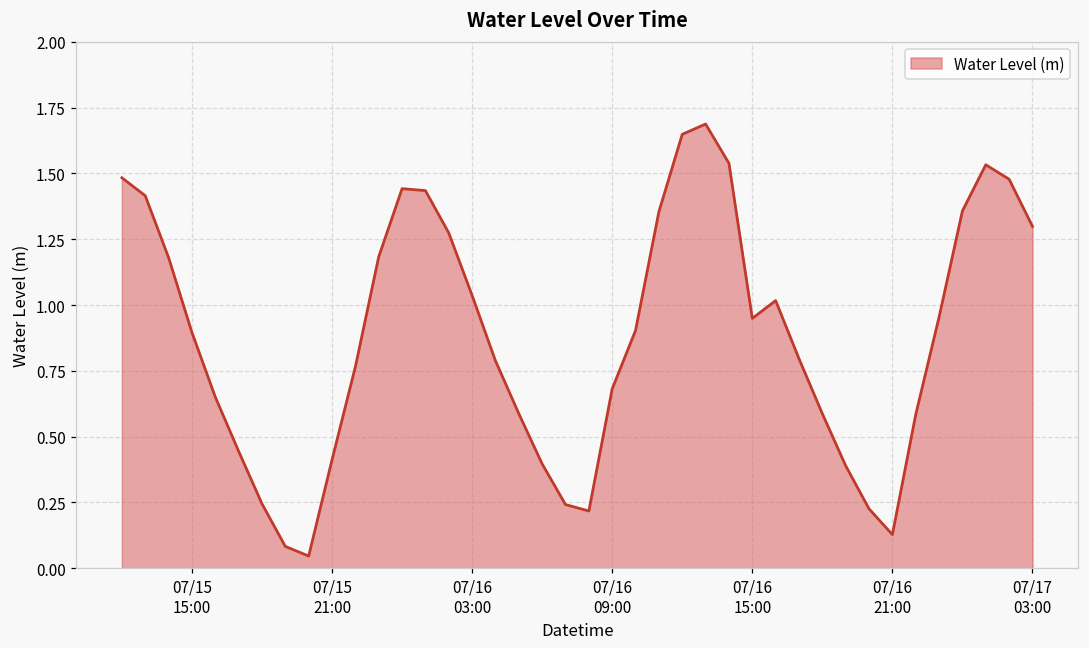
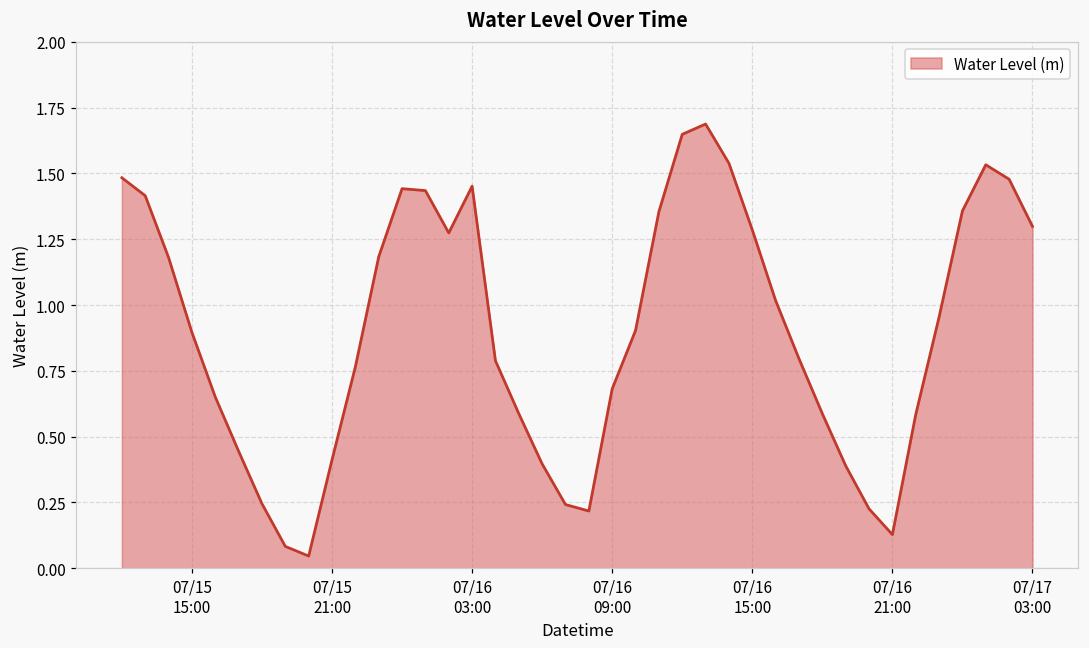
07/16 03:00: 1.04 -> 1.45
07/16 15:00: 0.95 -> 1.29
